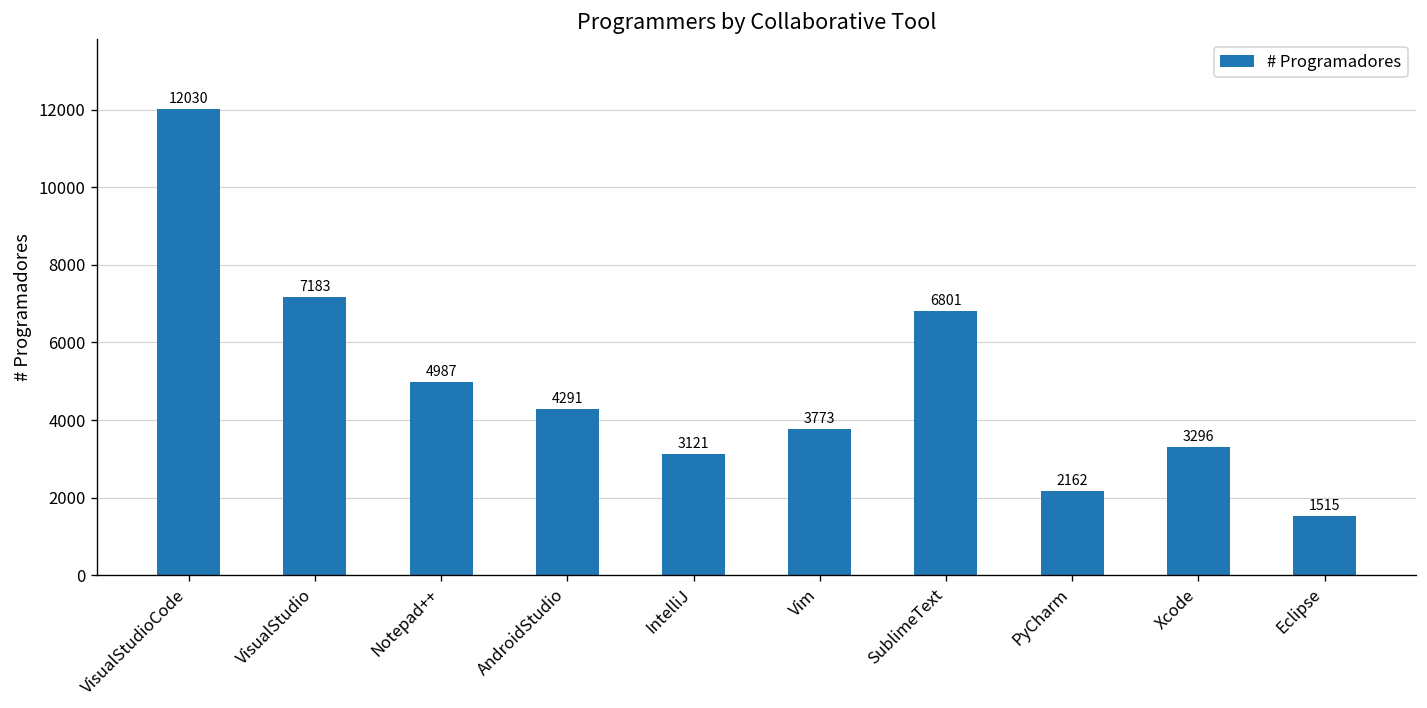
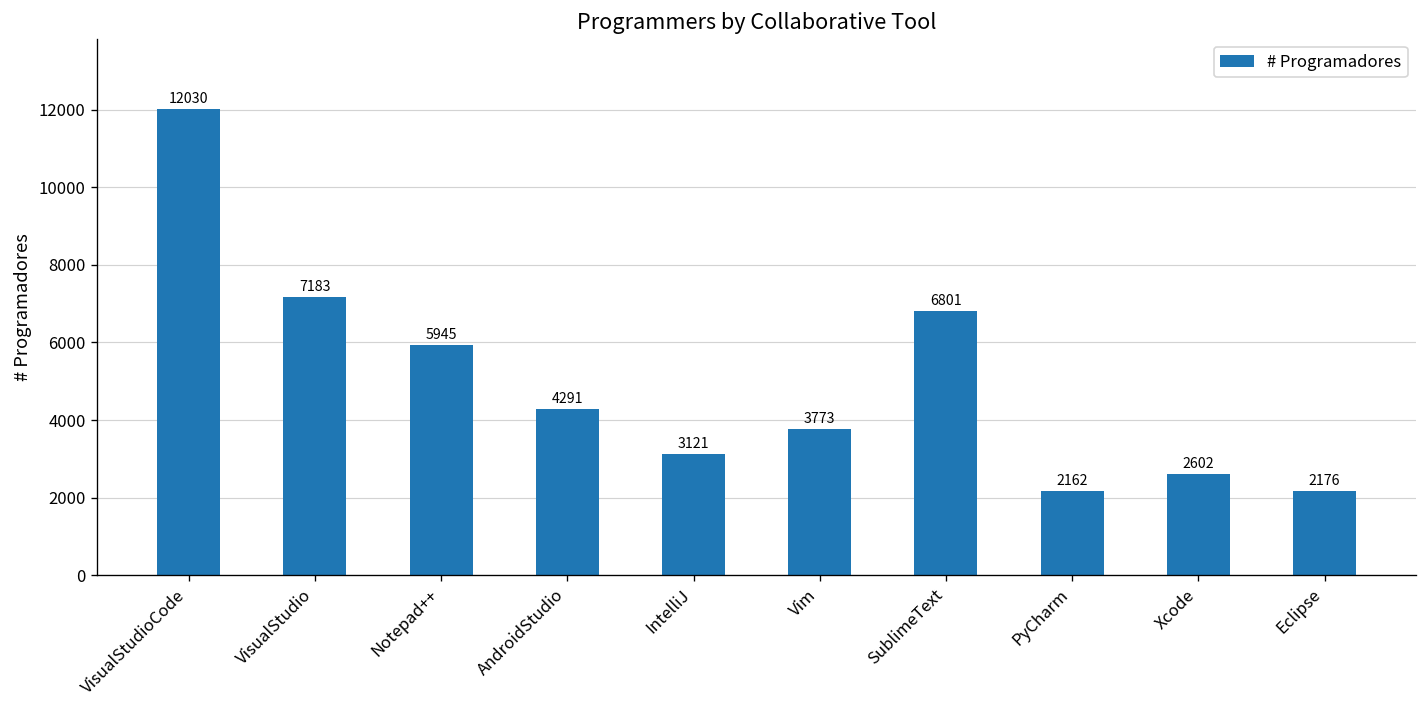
Notepad++: 4987 -> 5945
Xcode: 3296 -> 2602
Eclipse: 1515 -> 2176
